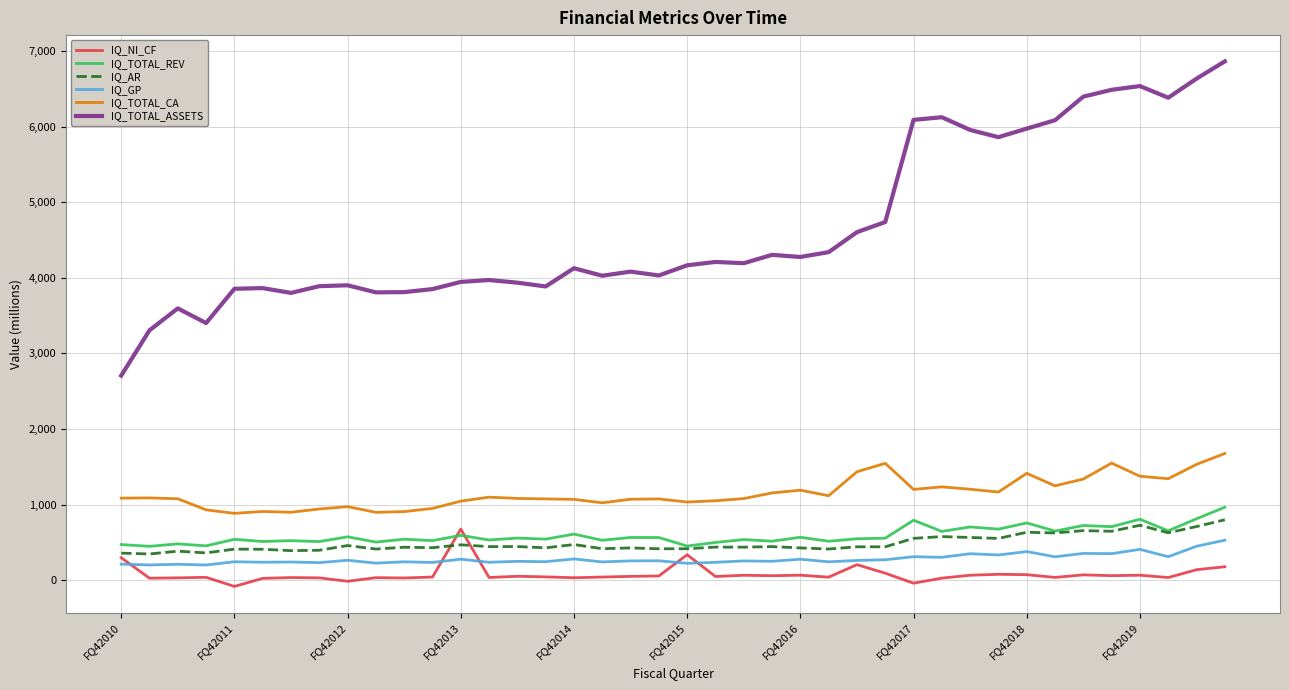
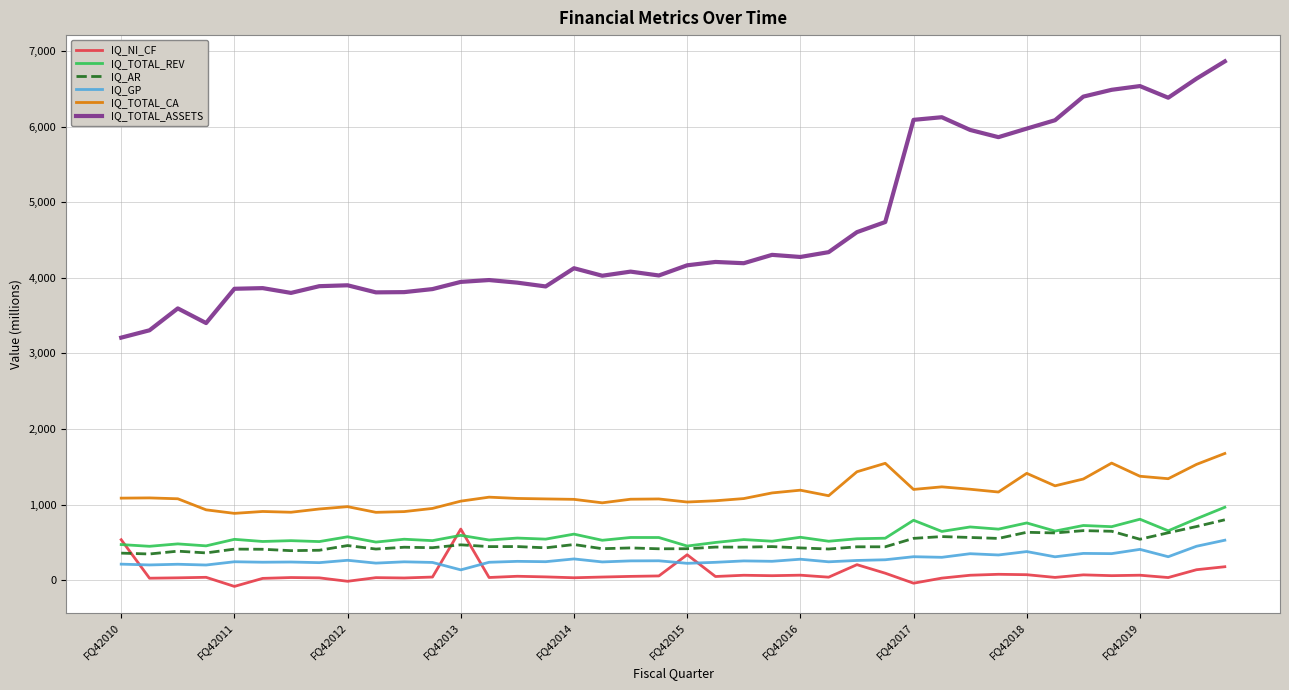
IQ_NI_CF, FQ42010: 300 -> 500
IQ_TOTAL_ASSETS, FQ42010: 2,700 -> 3,200
IQ_GP, FQ42013: 300 -> 100
IQ_AR, FQ42019: 700 -> 500
